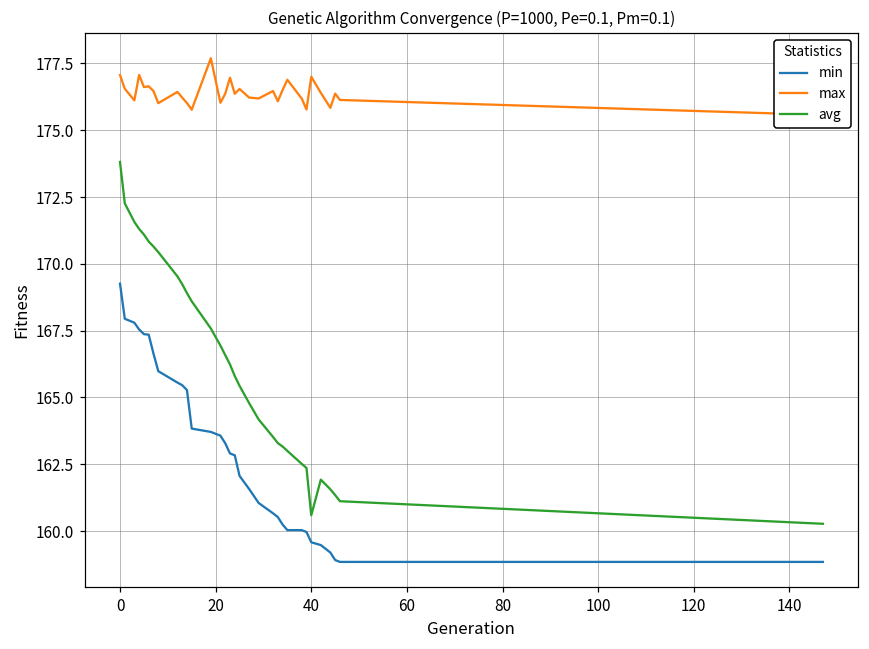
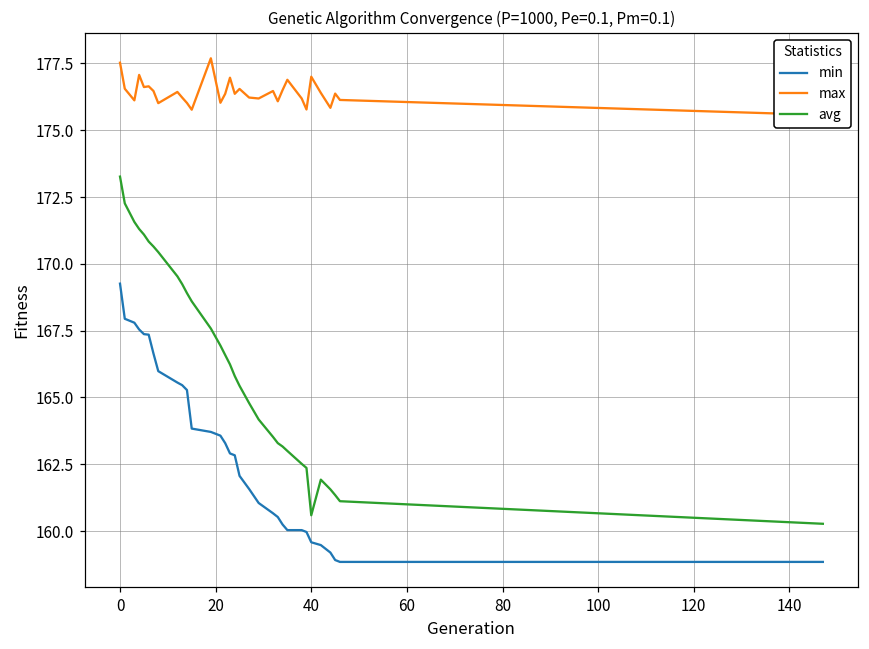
max, 0: 177.1 -> 177.5
avg, 0: 173.8 -> 173.3
